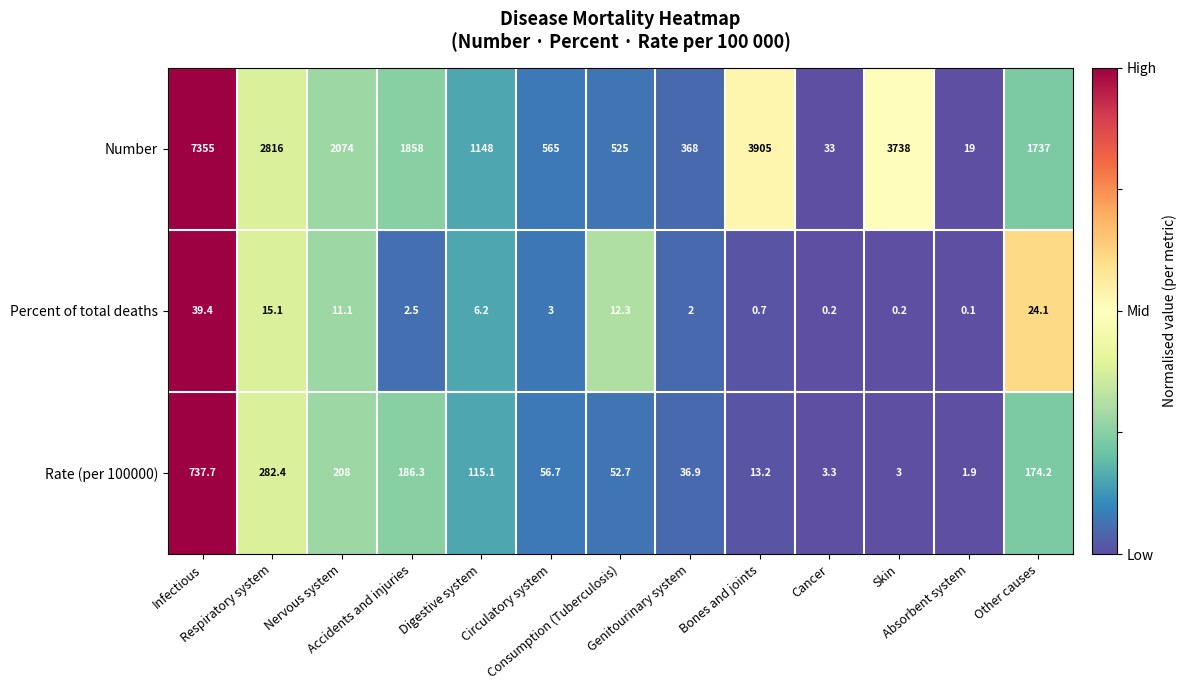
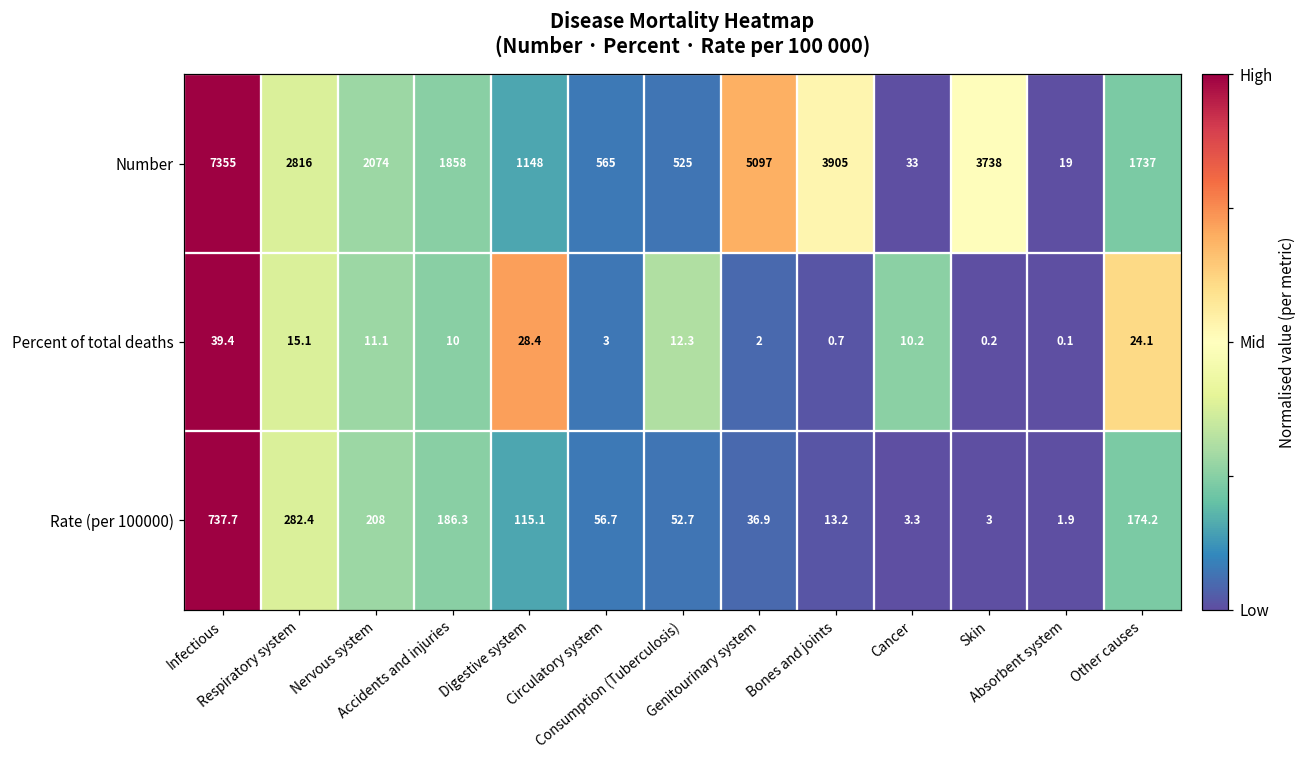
Number, Genitourinary system: 368 -> 5097
Percent of total deaths, Accidents and injuries: 2.5 -> 10
Percent of total deaths, Digestive system: 6.2 -> 28.4
Percent of total deaths, Cancer: 0.2 -> 10.2
